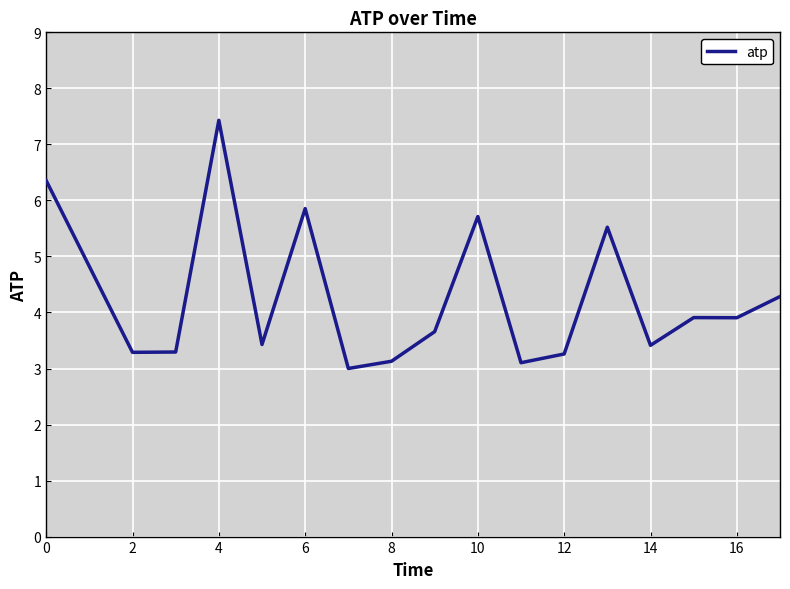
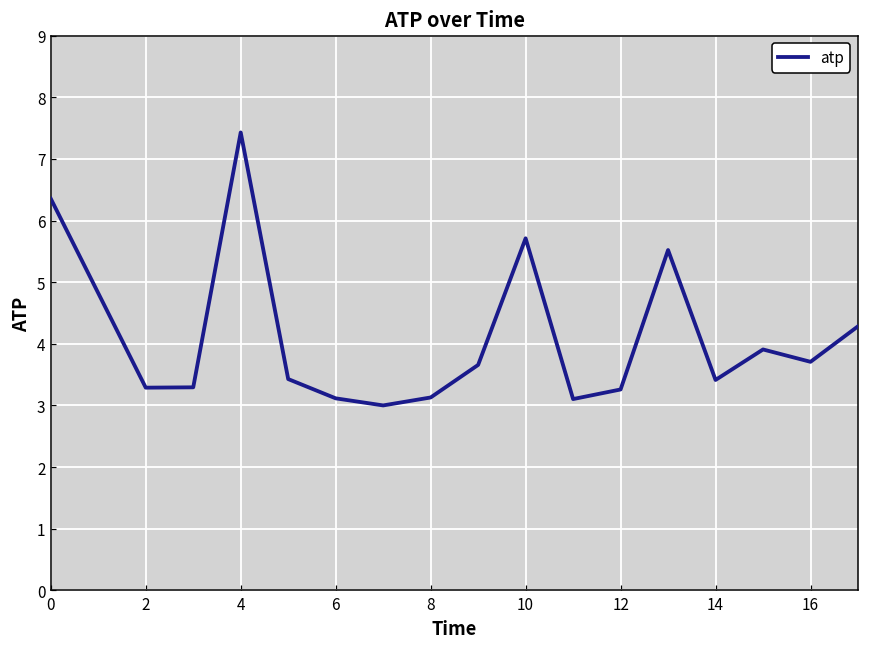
6: 5.9 -> 3.1
16: 3.9 -> 3.7
